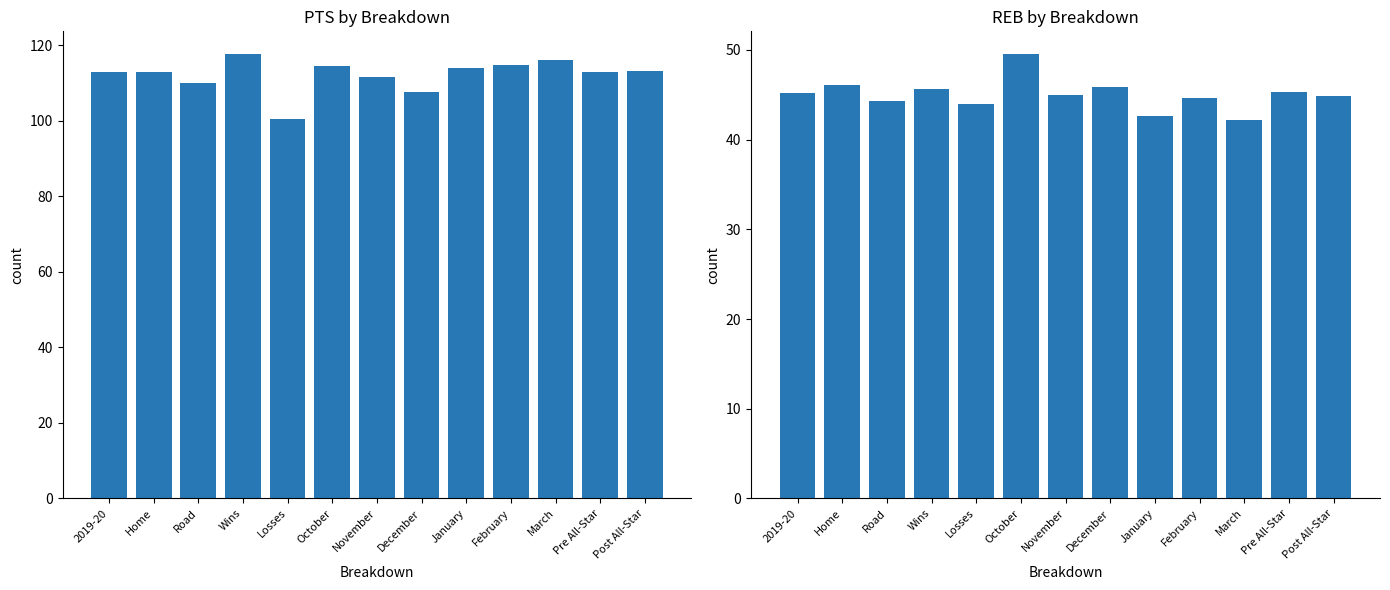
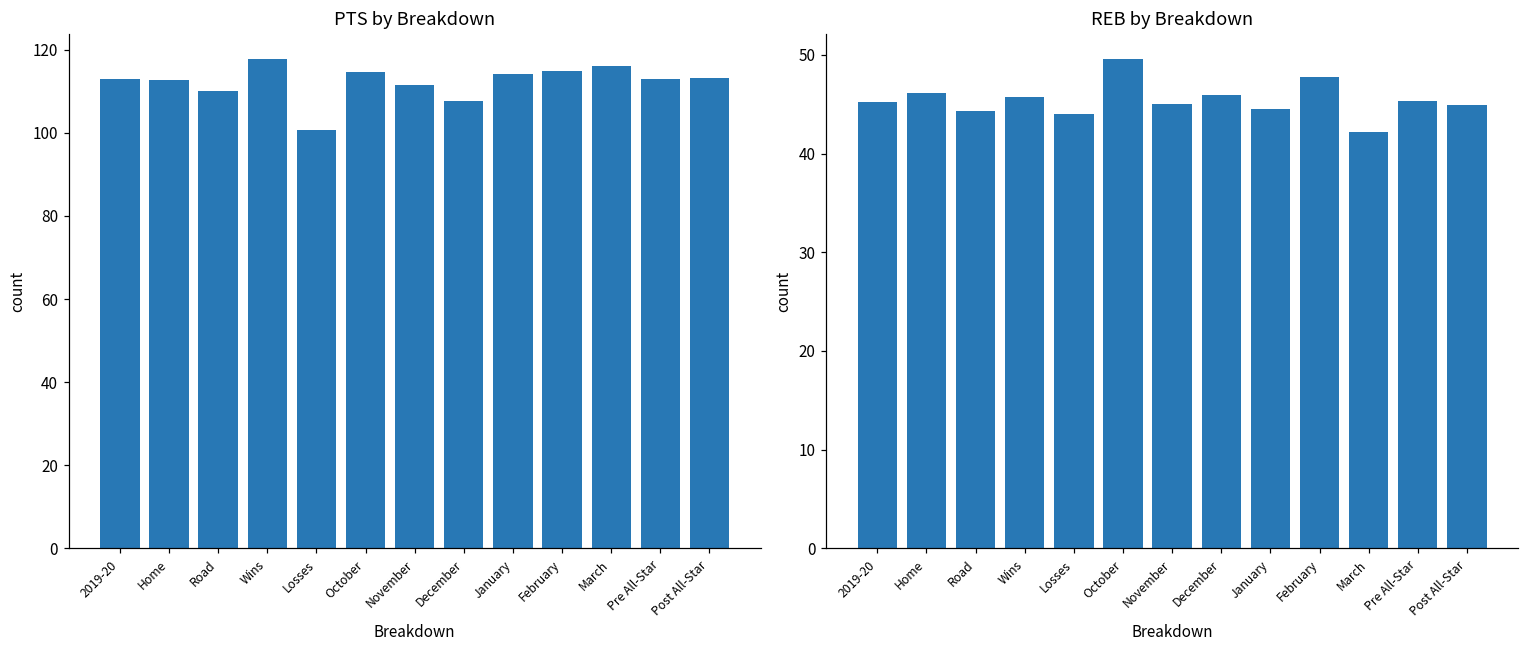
REB by Breakdown, January: 43 -> 45
REB by Breakdown, February: 45 -> 48
